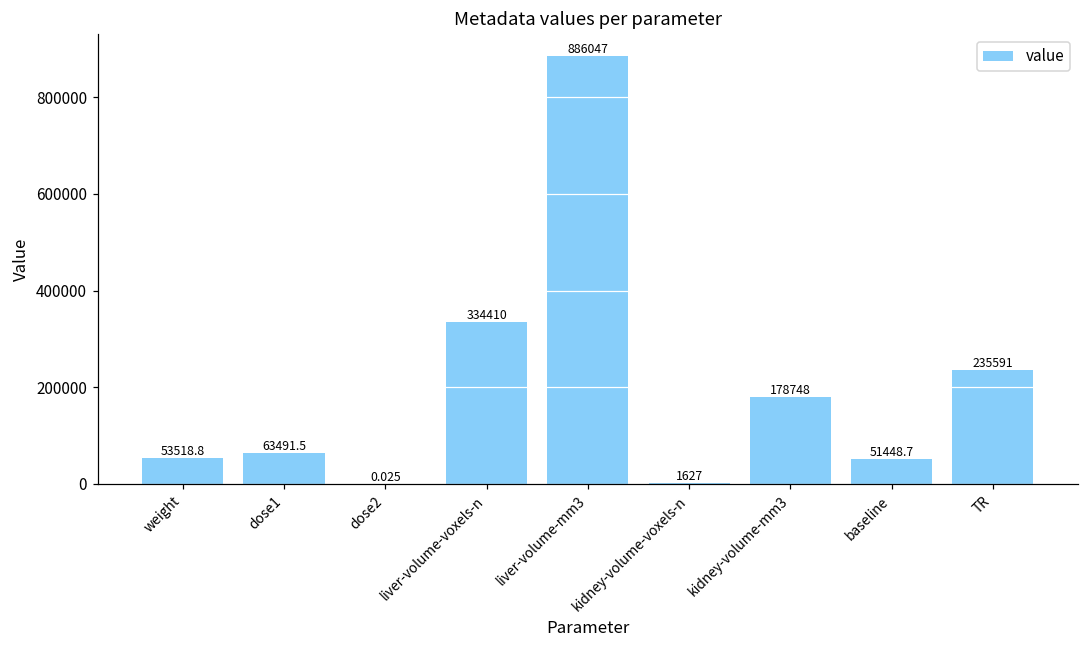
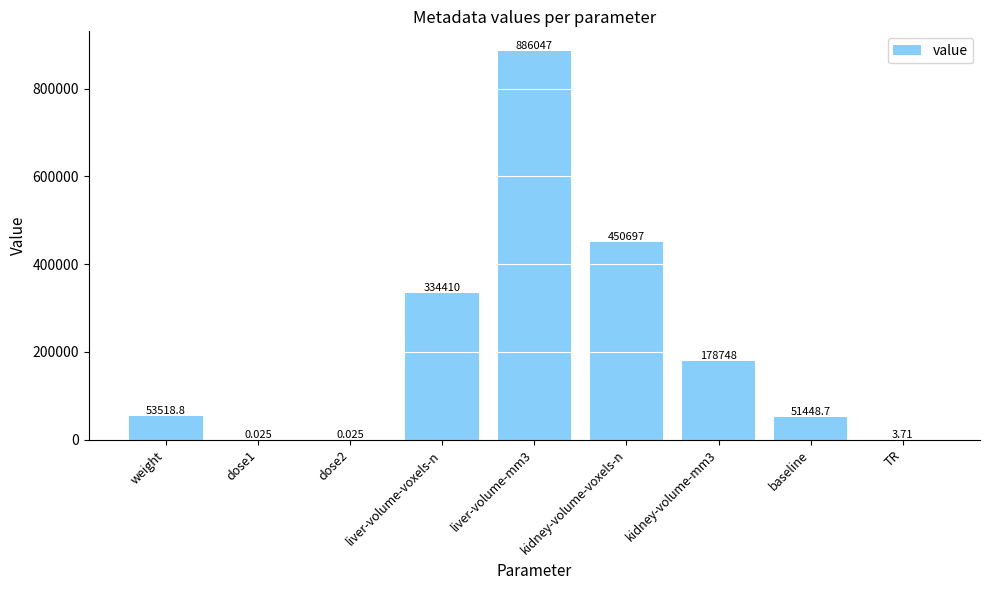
dose1: 63491.5 -> 0.025
kidney-volume-voxels-n: 1627 -> 450697
TR: 235591 -> 3.71
